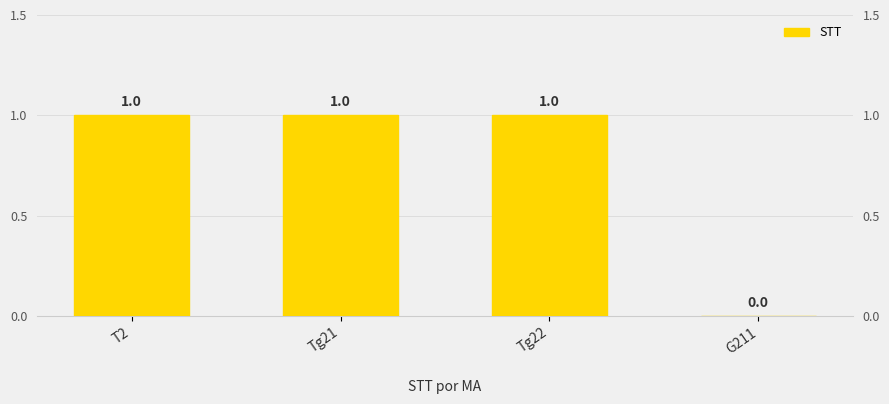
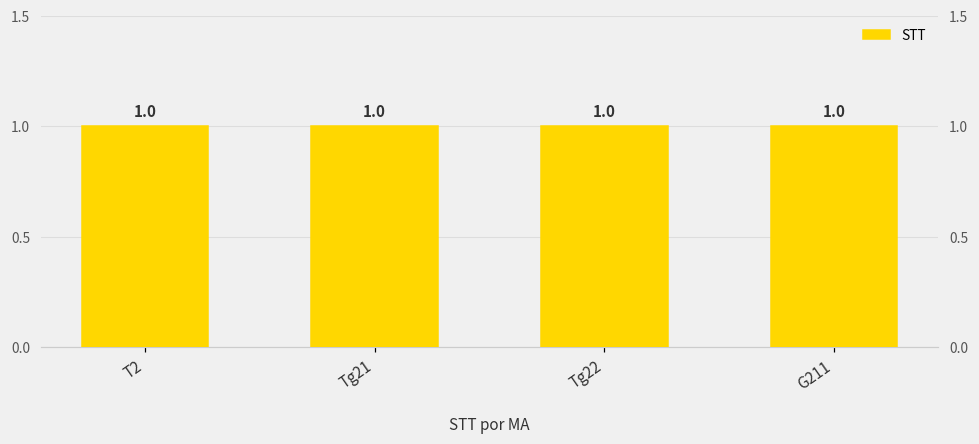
G211: 0.0 -> 1.0
